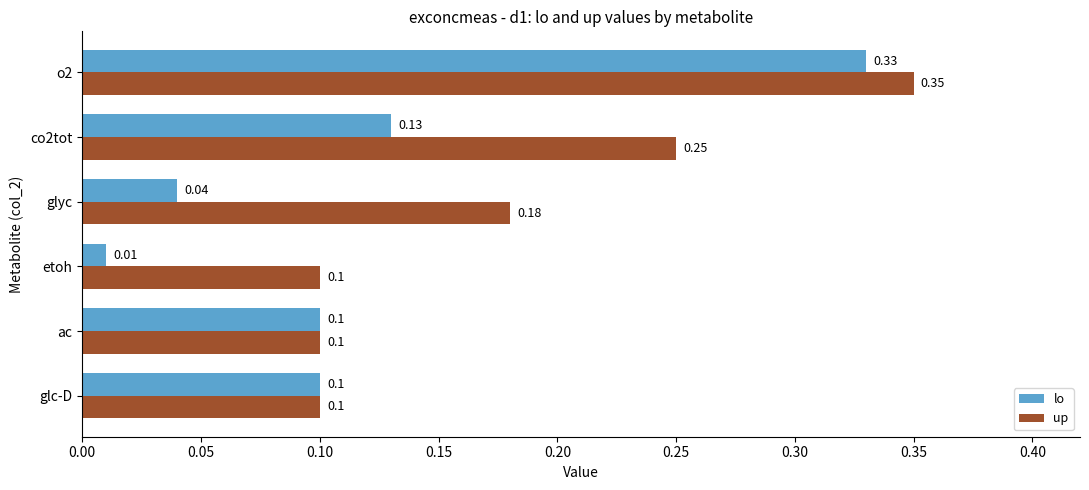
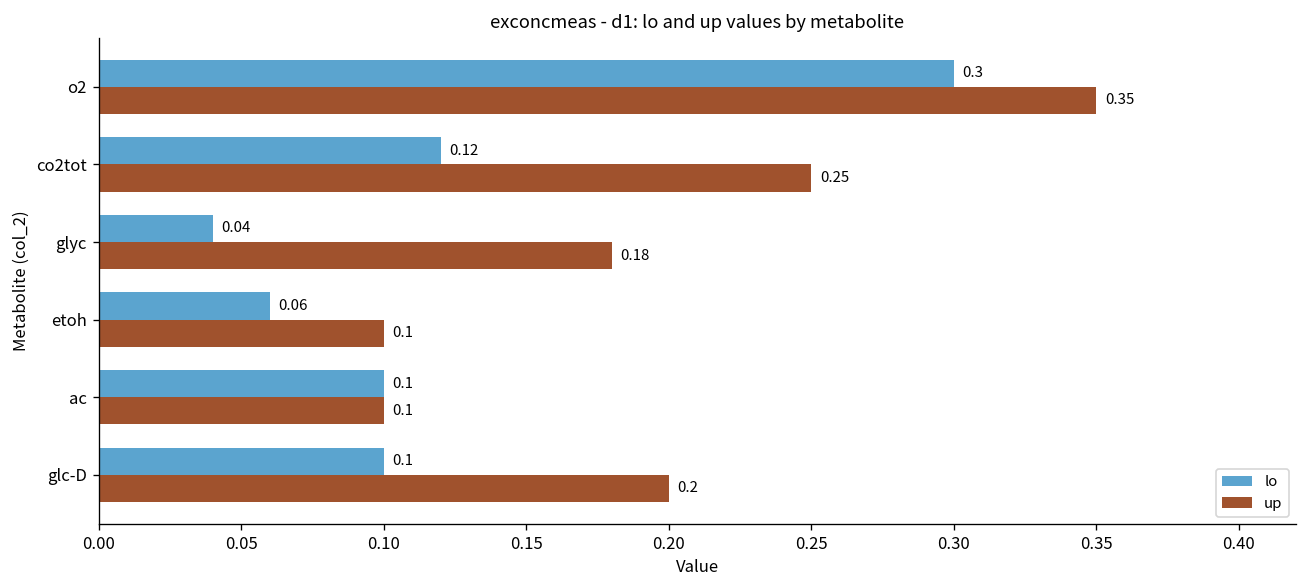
lo, o2: 0.33 -> 0.3
lo, co2tot: 0.13 -> 0.12
lo, etoh: 0.01 -> 0.06
up, glc-D: 0.1 -> 0.2
